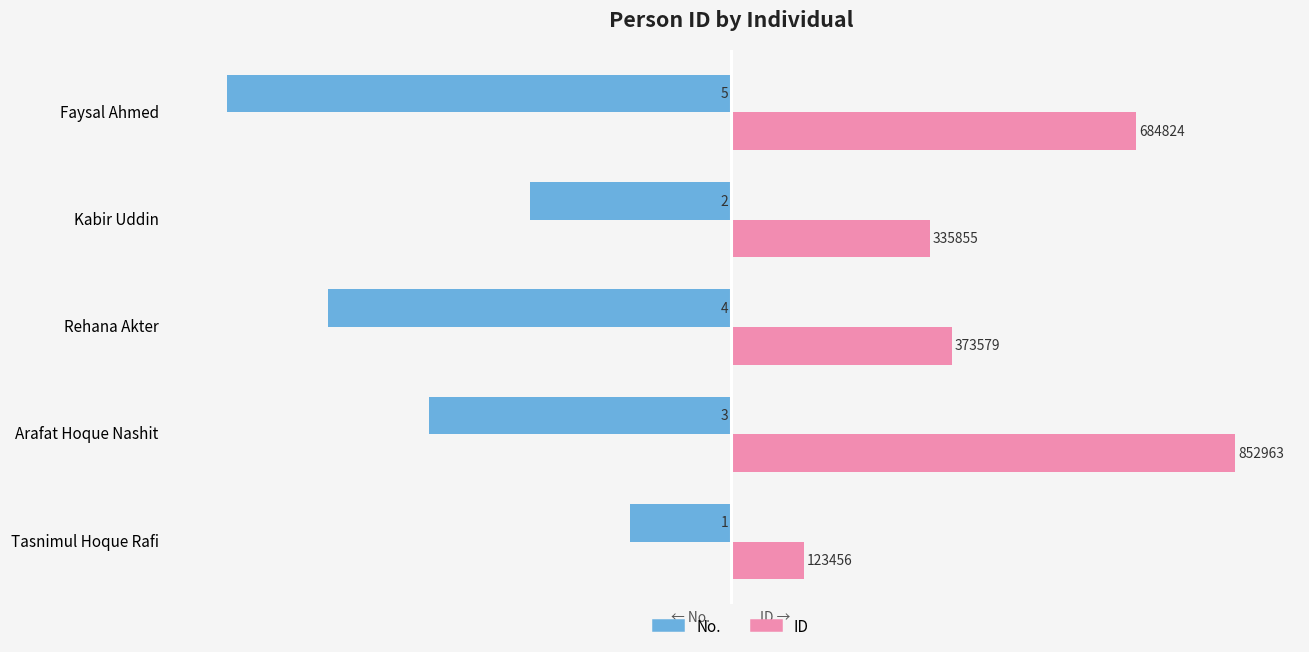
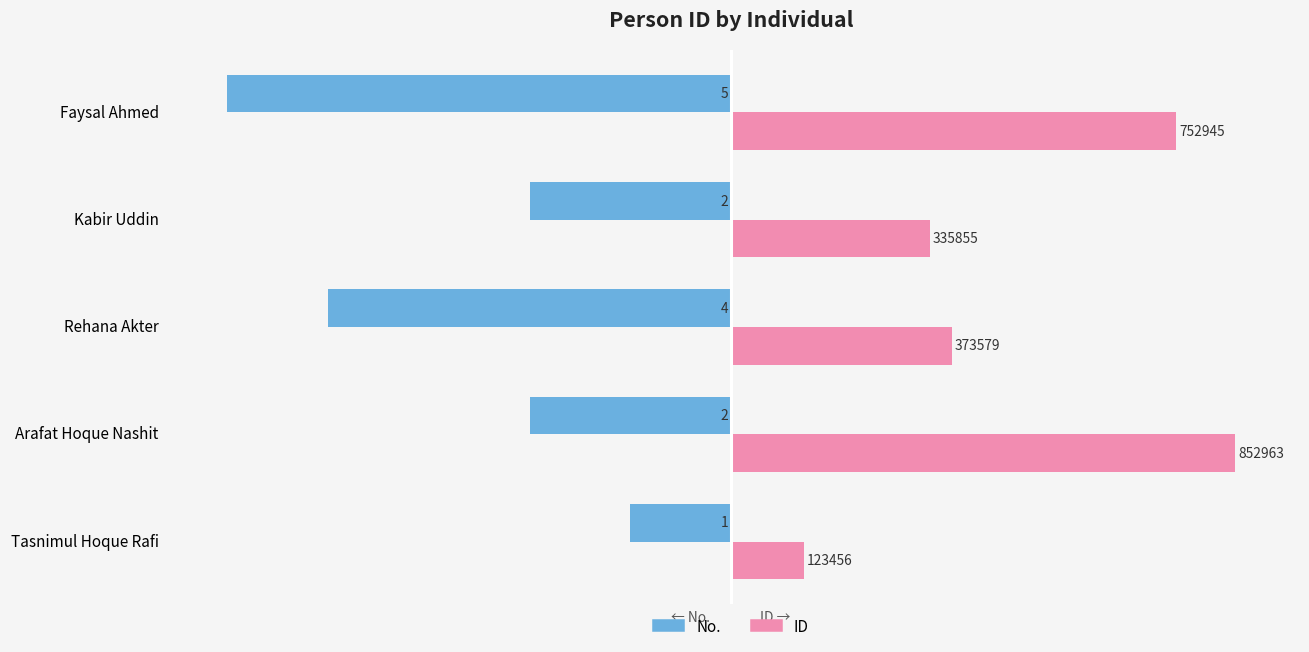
ID, Faysal Ahmed: 684824 -> 752945
No., Arafat Hoque Nashit: 3 -> 2
